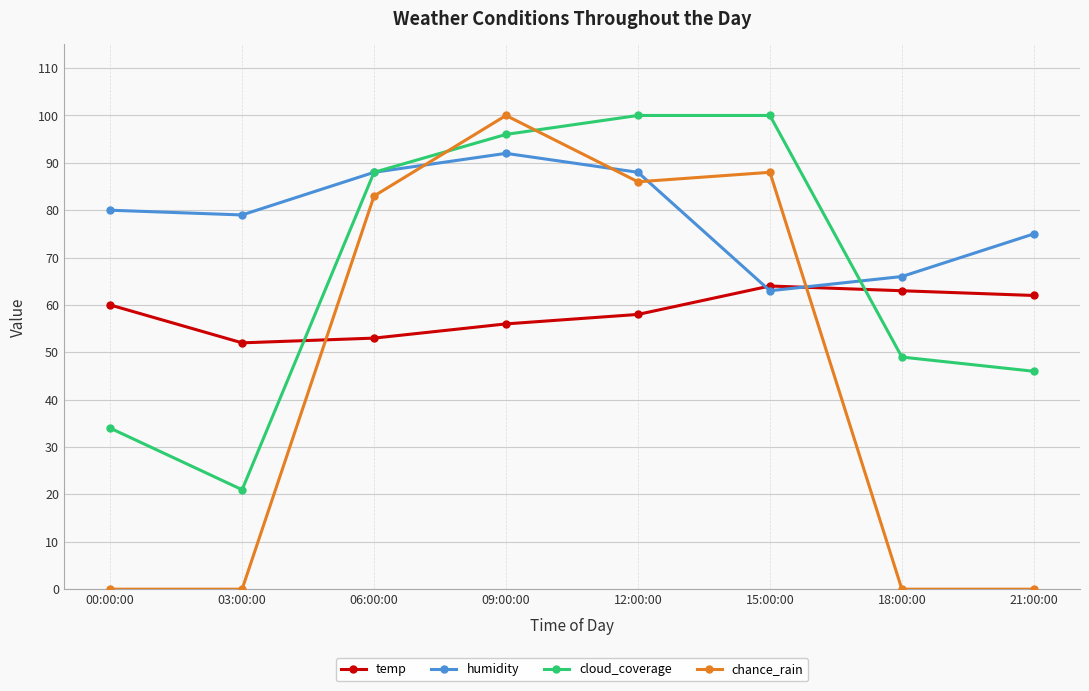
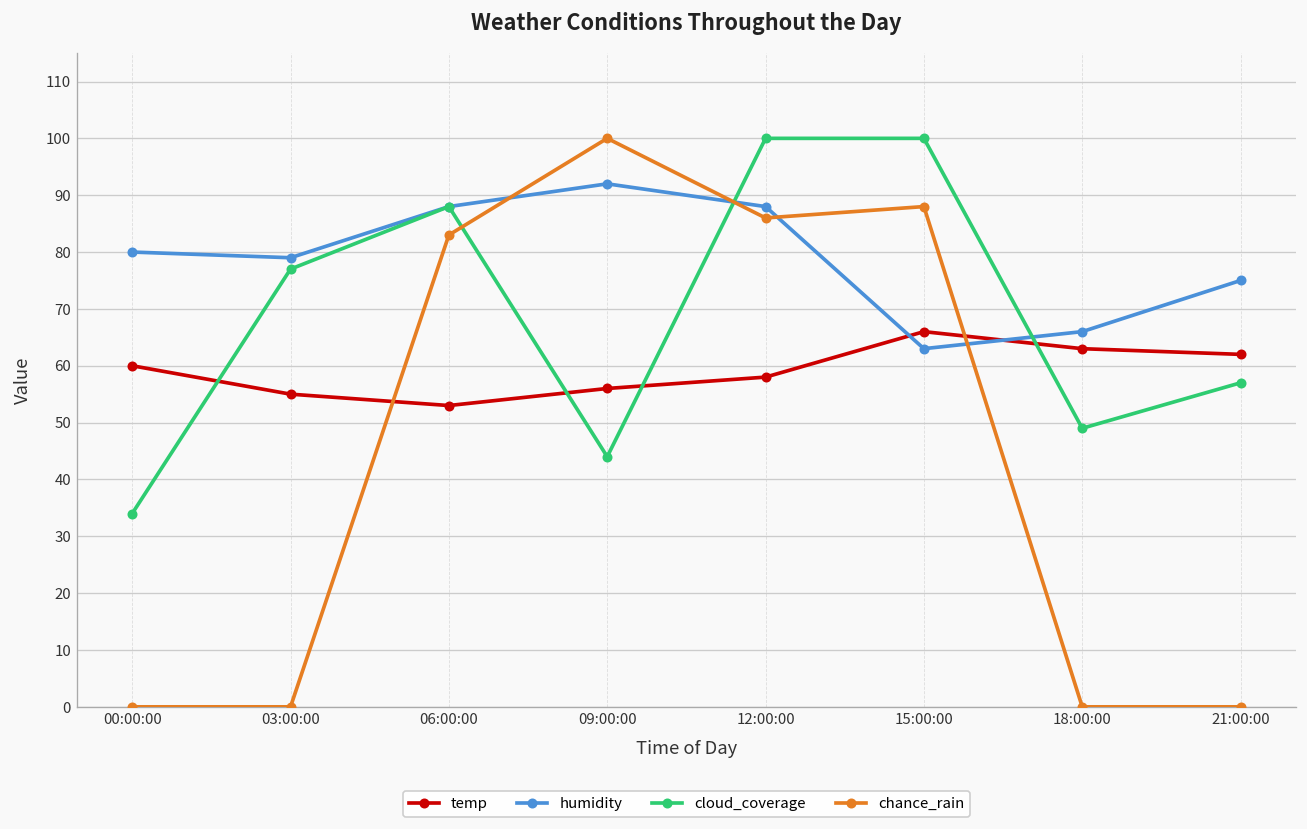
temp, 03:00:00: 52 -> 55
cloud_coverage, 03:00:00: 21 -> 77
cloud_coverage, 09:00:00: 96 -> 44
temp, 15:00:00: 64 -> 66
cloud_coverage, 21:00:00: 46 -> 57
